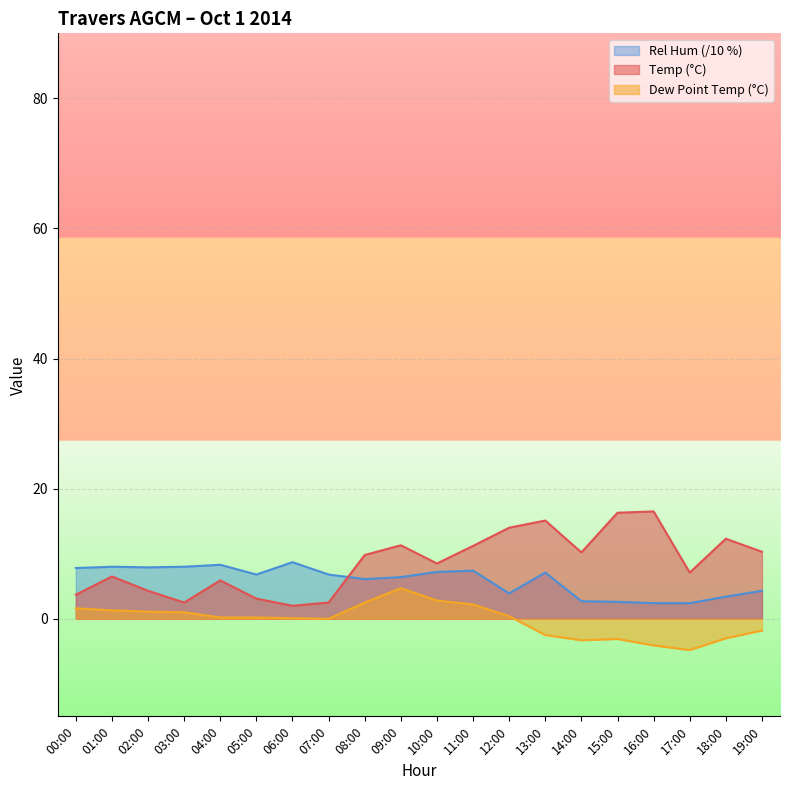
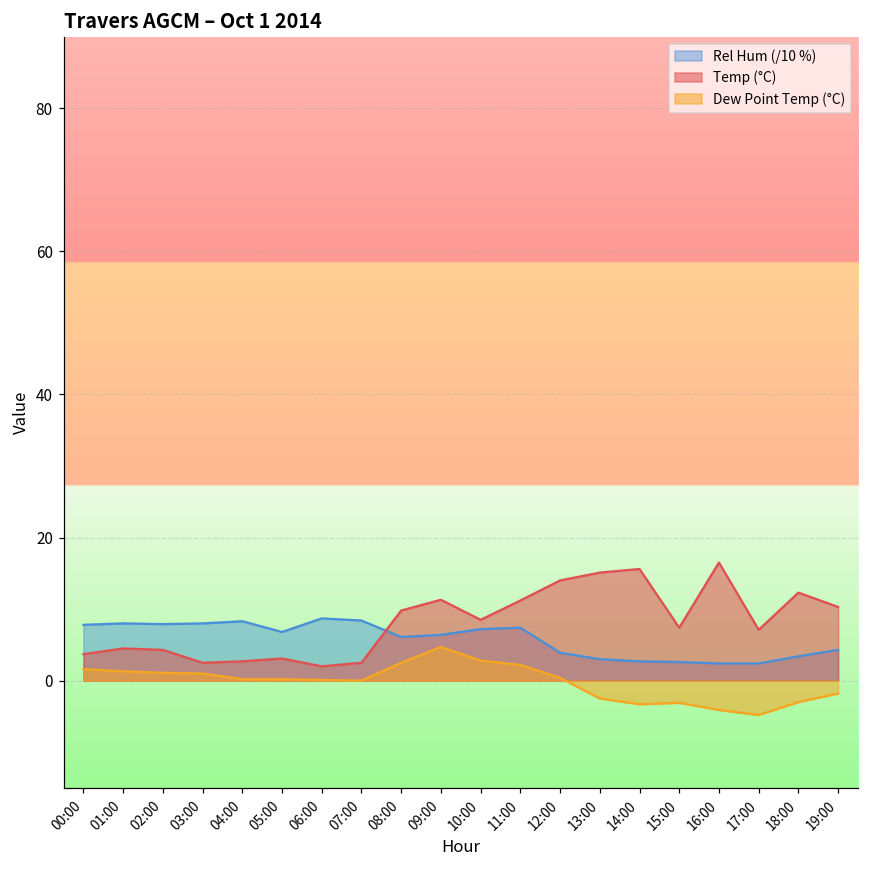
Temp (°C), 01:00: 7 -> 5
Temp (°C), 04:00: 6 -> 3
Rel Hum (/10 %), 07:00: 7 -> 8
Rel Hum (/10 %), 13:00: 7 -> 3
Temp (°C), 14:00: 10 -> 16
Temp (°C), 15:00: 16 -> 7
